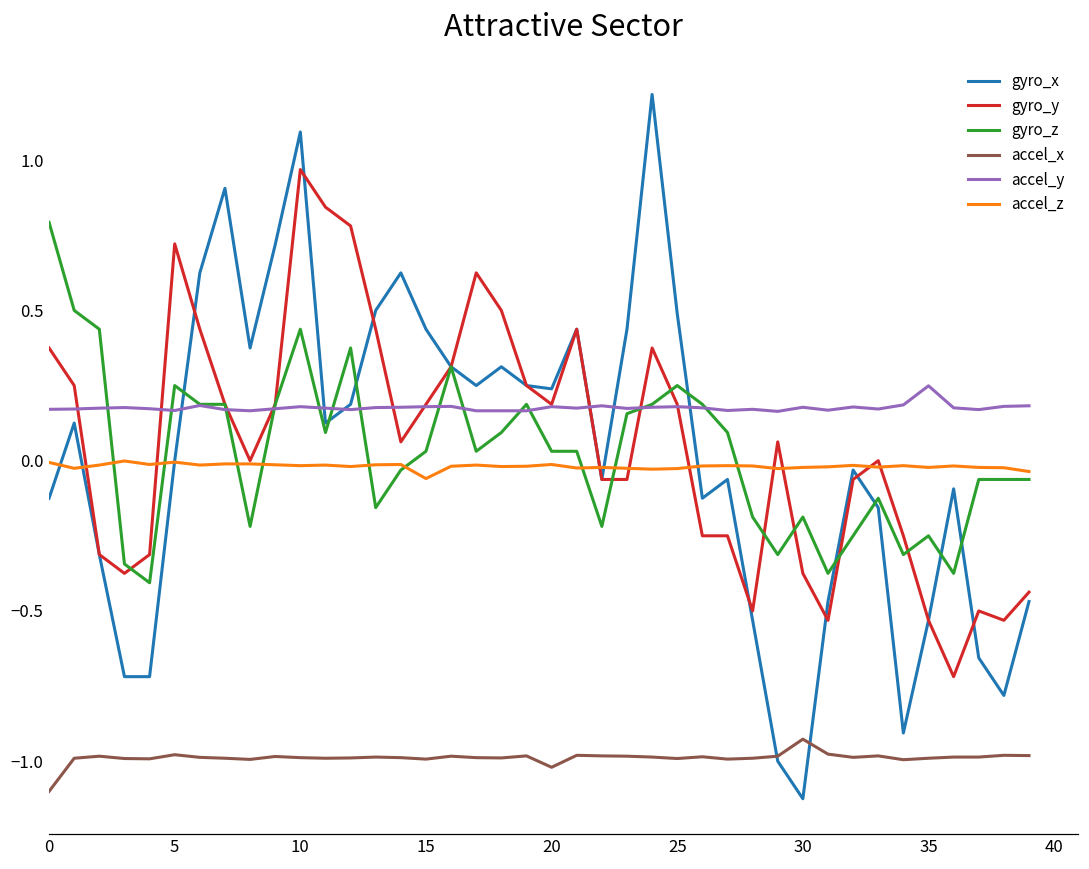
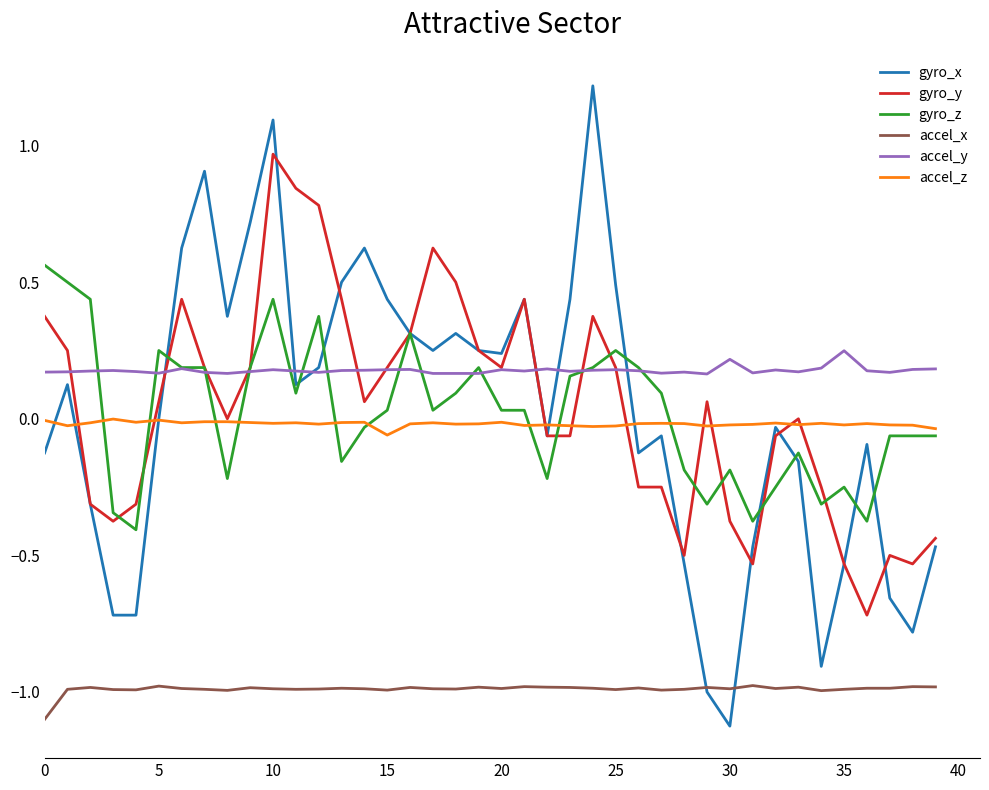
gyro_z, 0: 0.79 -> 0.56
gyro_y, 5: 0.72 -> 0.06
accel_x, 20: -1.02 -> -0.99
accel_x, 30: -0.93 -> -0.99
accel_y, 30: 0.18 -> 0.22
